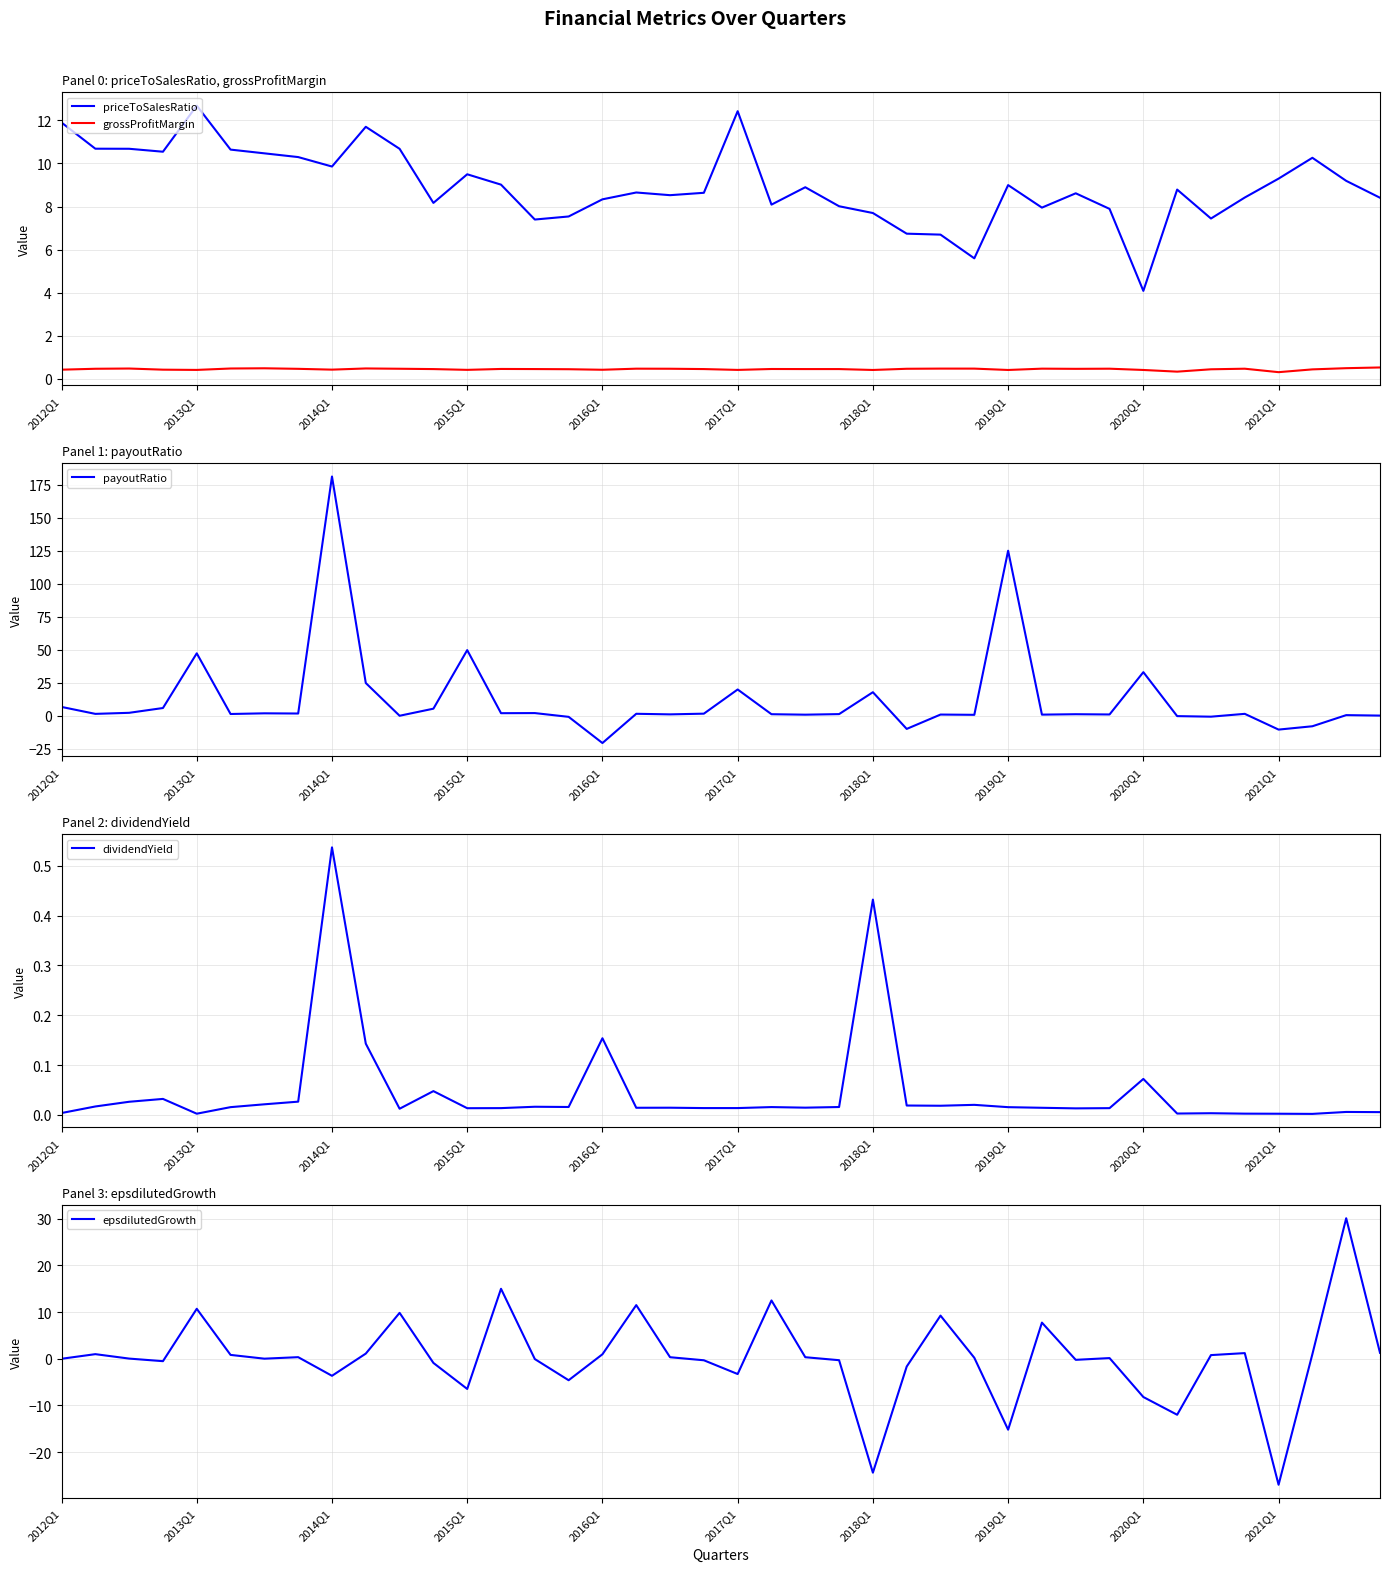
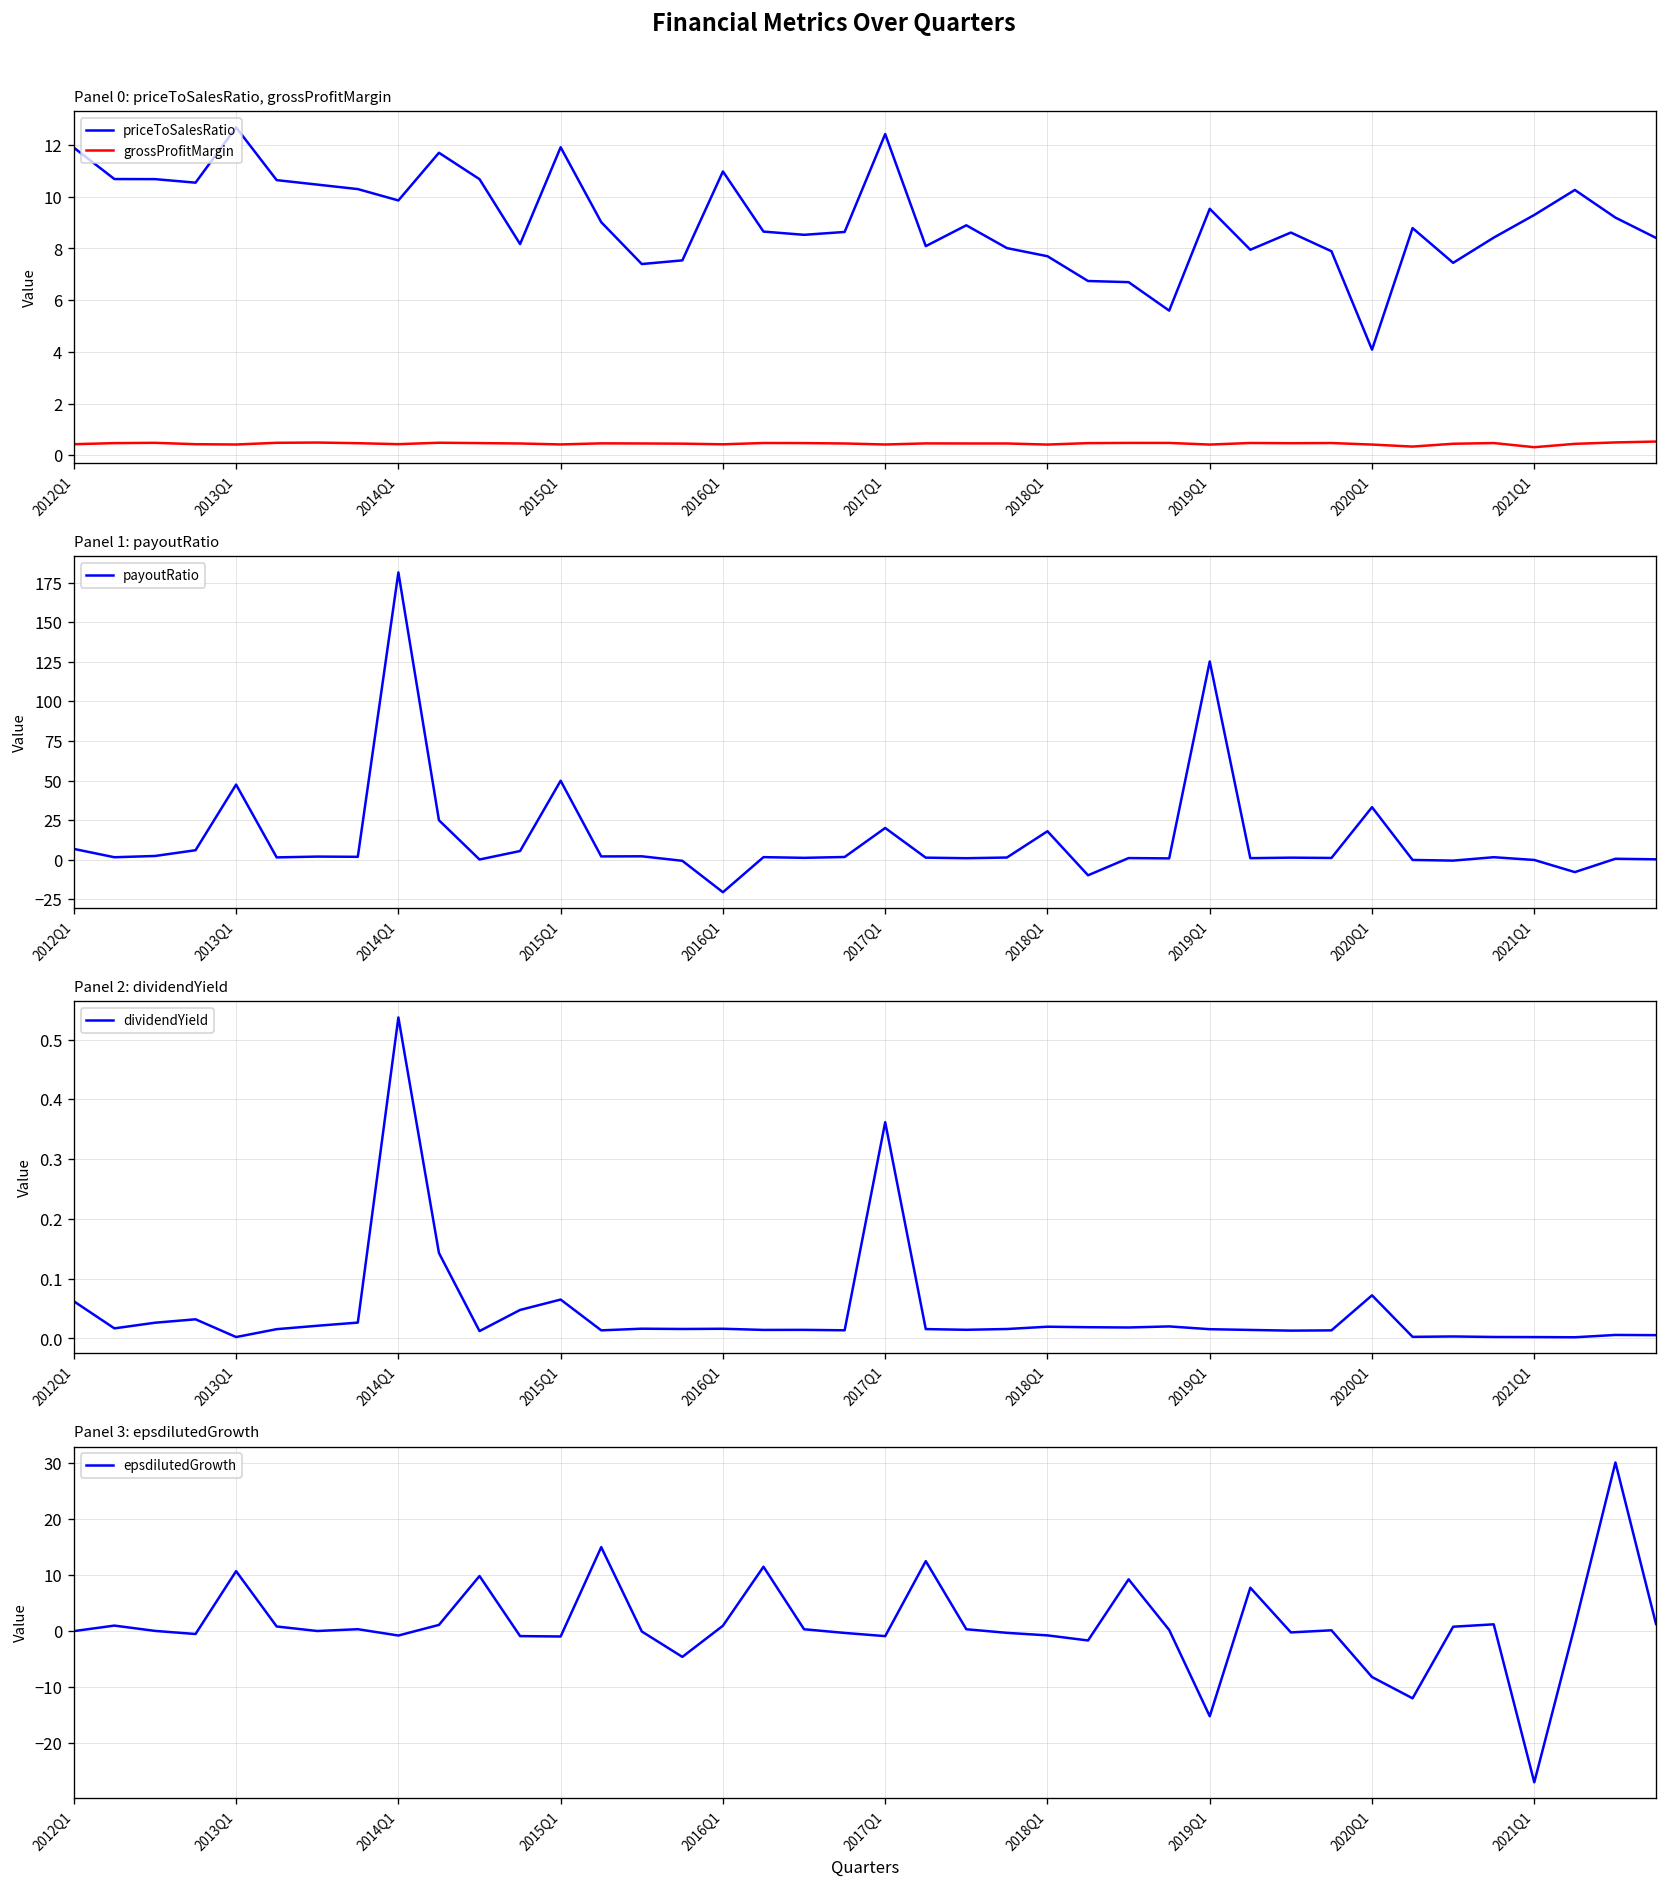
Panel 0: priceToSalesRatio, grossProfitMargin, priceToSalesRatio, 2015Q1: 9.5 -> 11.9
Panel 0: priceToSalesRatio, grossProfitMargin, priceToSalesRatio, 2016Q1: 8.3 -> 11.0
Panel 0: priceToSalesRatio, grossProfitMargin, priceToSalesRatio, 2019Q1: 9.0 -> 9.5
Panel 1: payoutRatio, 2021Q1: -10 -> 0
Panel 2: dividendYield, 2012Q1: 0.00 -> 0.06
Panel 2: dividendYield, 2015Q1: 0.01 -> 0.07
Panel 2: dividendYield, 2016Q1: 0.15 -> 0.02
Panel 2: dividendYield, 2017Q1: 0.01 -> 0.36
Panel 2: dividendYield, 2018Q1: 0.43 -> 0.02
Panel 3: epsdilutedGrowth, 2014Q1: -4 -> -1
Panel 3: epsdilutedGrowth, 2015Q1: -6 -> -1
Panel 3: epsdilutedGrowth, 2017Q1: -3 -> -1
Panel 3: epsdilutedGrowth, 2018Q1: -24 -> -1
